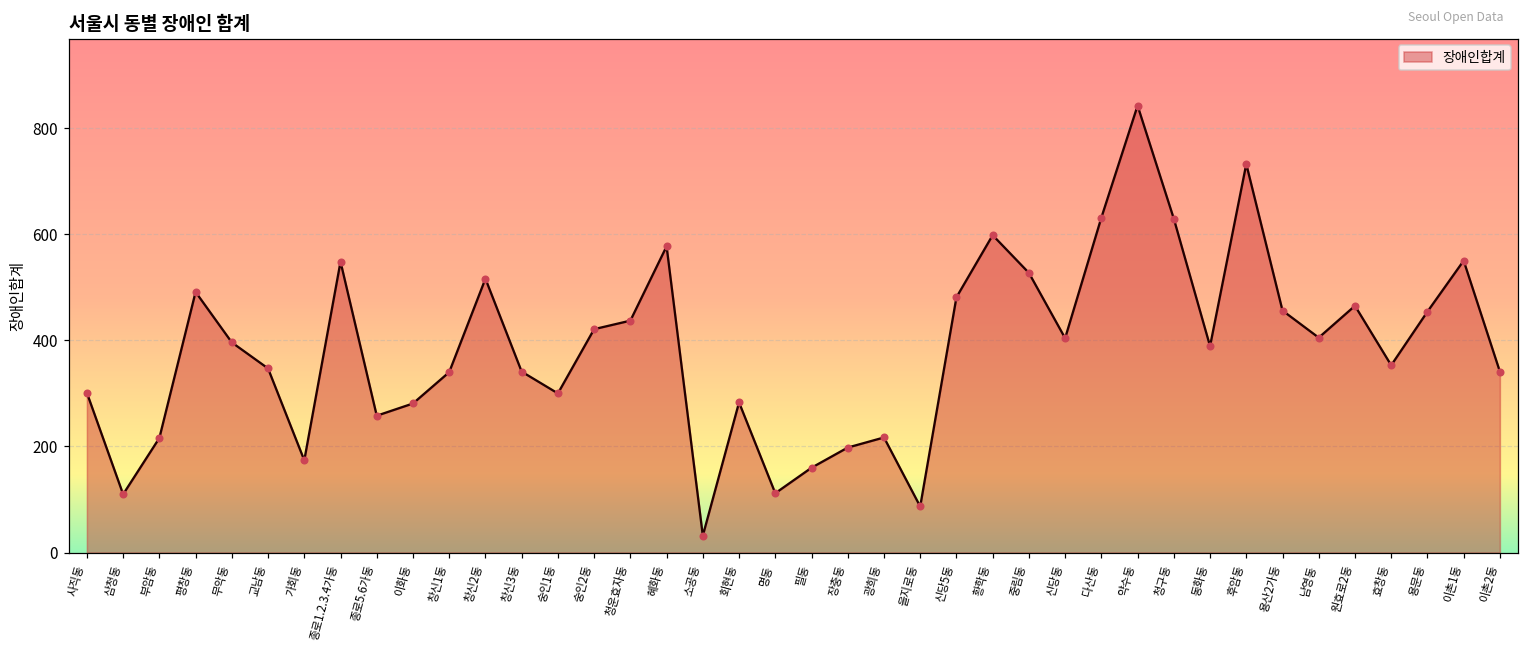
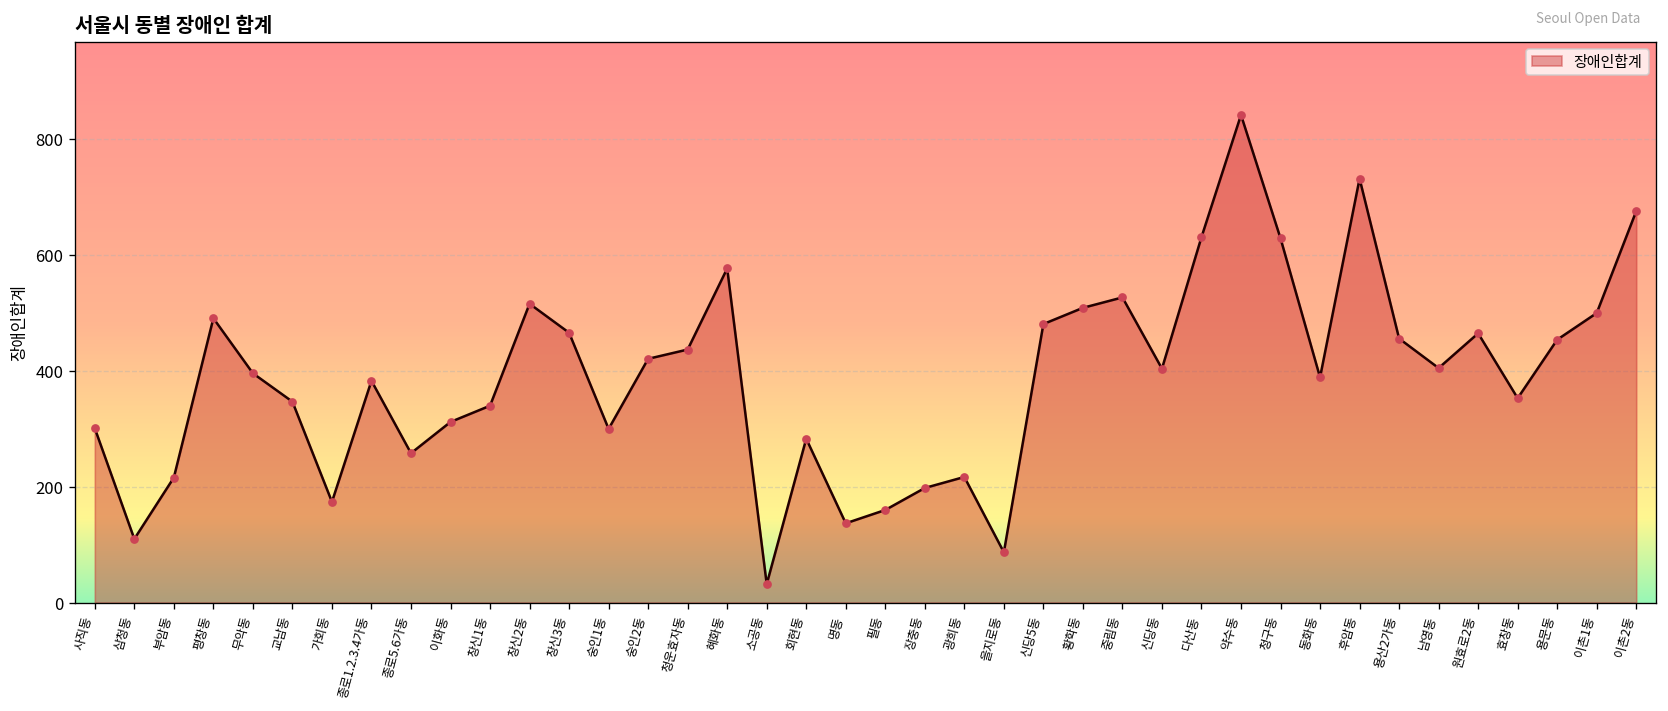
종로1.2.3.4가동: 550 -> 380
이화동: 280 -> 310
창신3동: 340 -> 470
명동: 110 -> 140
황학동: 600 -> 510
이촌1동: 550 -> 500
이촌2동: 340 -> 680
